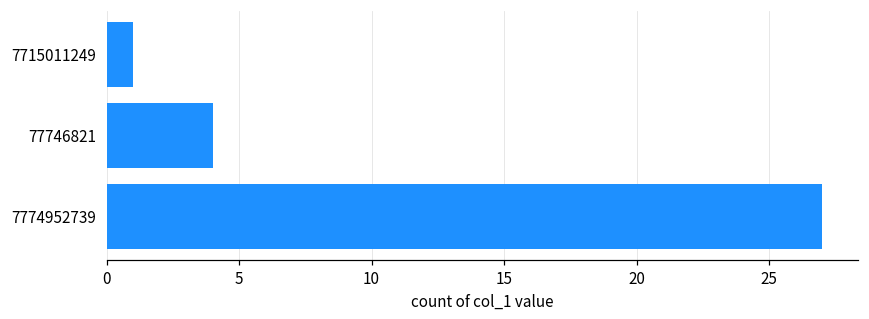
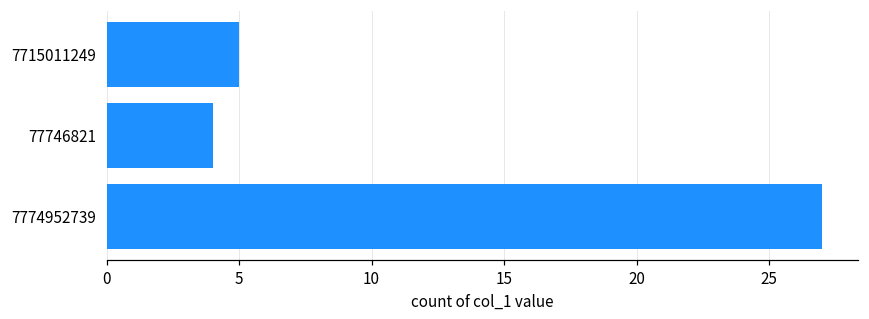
7715011249: 1 -> 5
